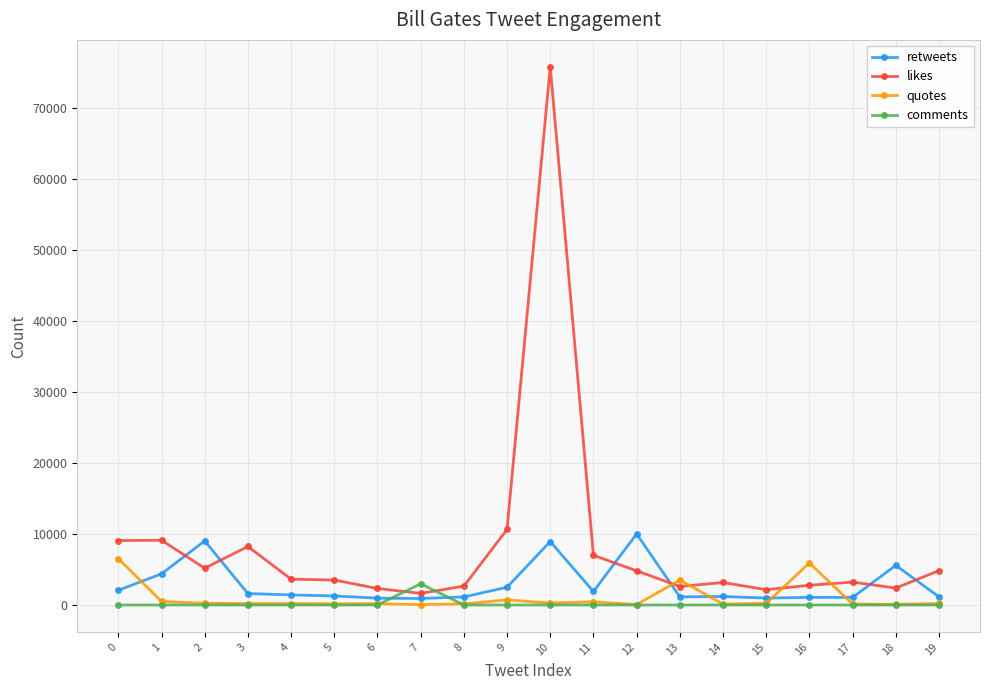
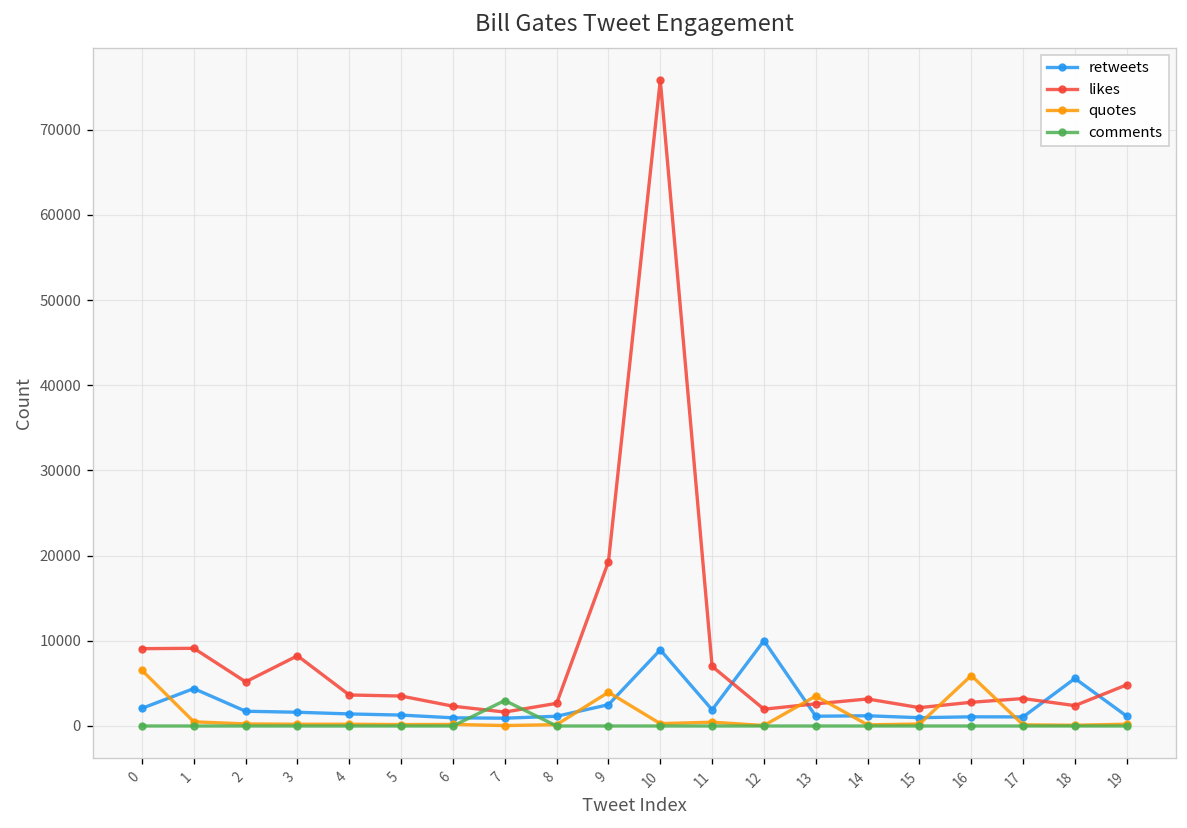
retweets, 2: 9000 -> 2000
likes, 9: 11000 -> 19000
quotes, 9: 1000 -> 4000
likes, 12: 5000 -> 2000
